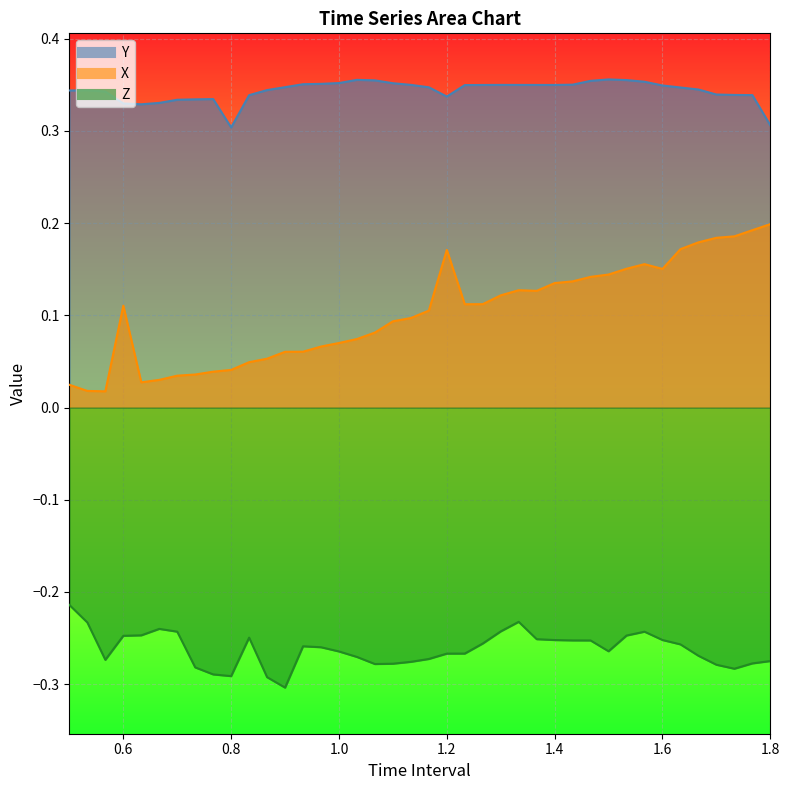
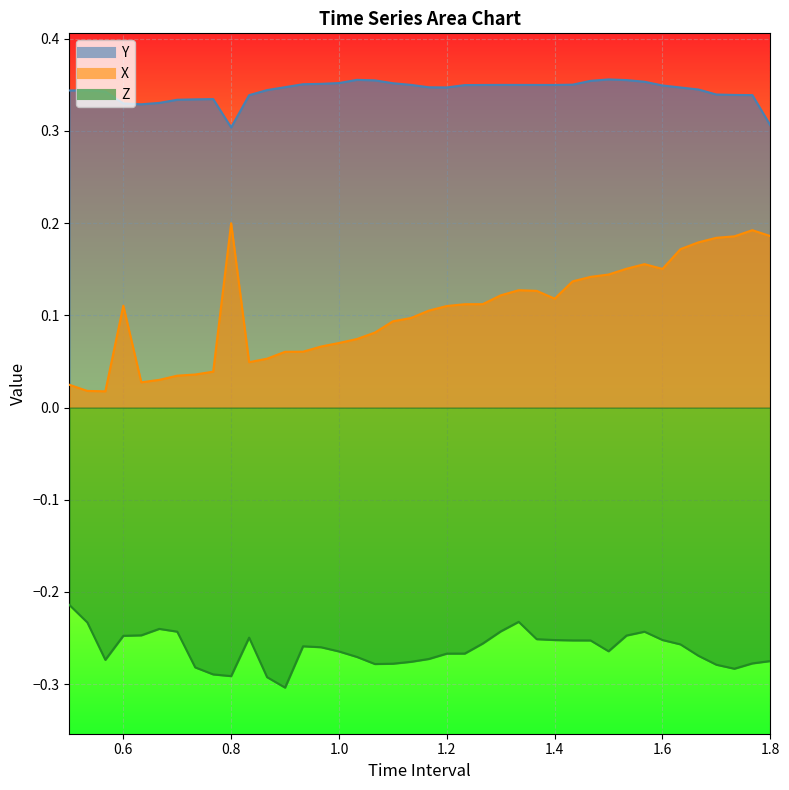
X, 0.8: 0.04 -> 0.20
Y, 1.2: 0.34 -> 0.35
X, 1.2: 0.17 -> 0.11
X, 1.4: 0.14 -> 0.12
X, 1.8: 0.20 -> 0.19
